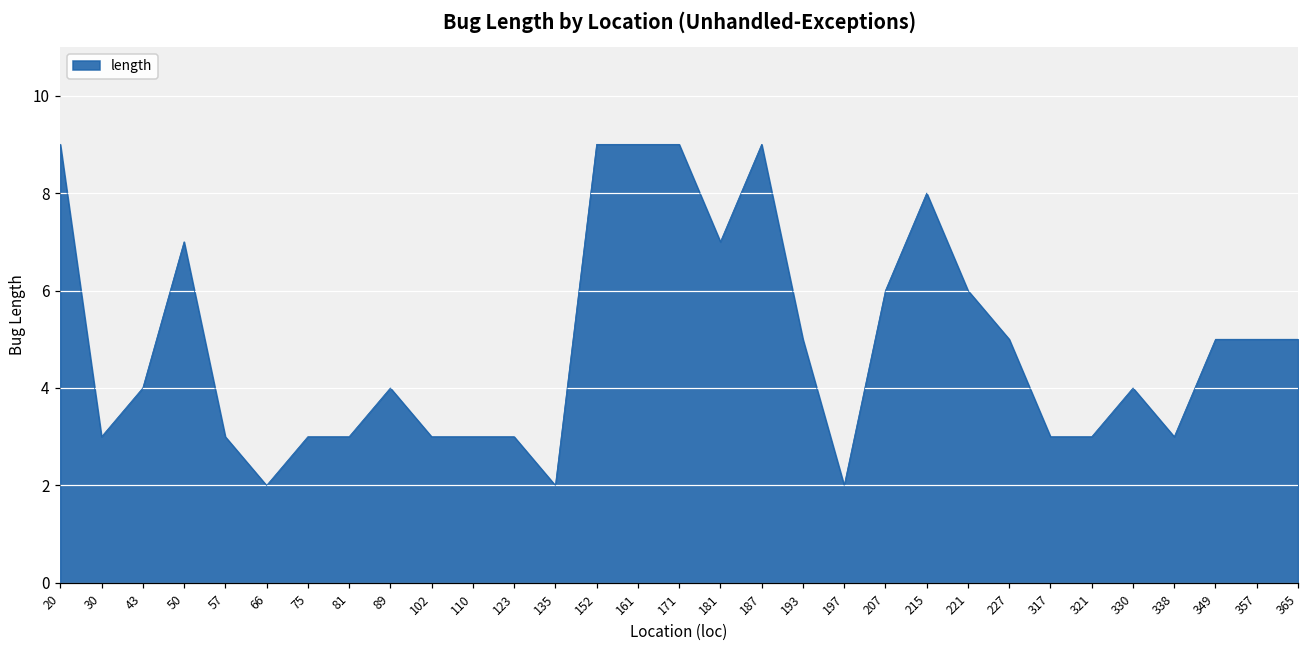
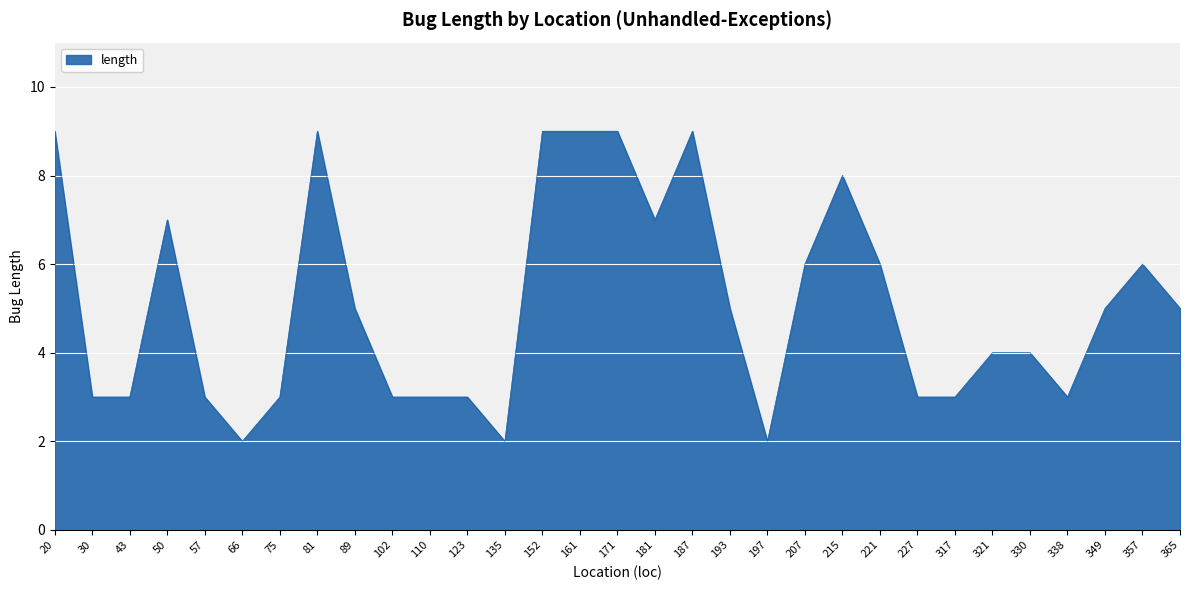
43: 4 -> 3
81: 3 -> 9
89: 4 -> 5
227: 5 -> 3
321: 3 -> 4
357: 5 -> 6
